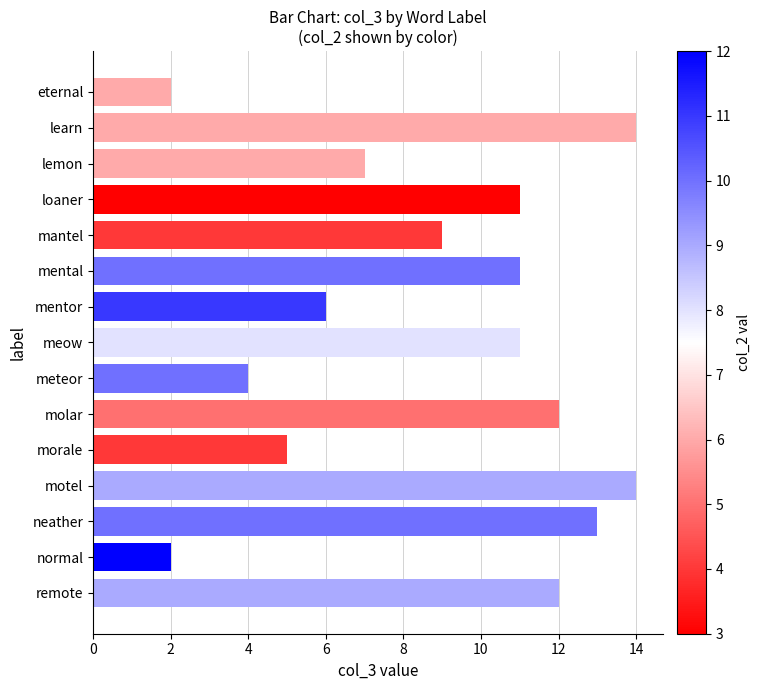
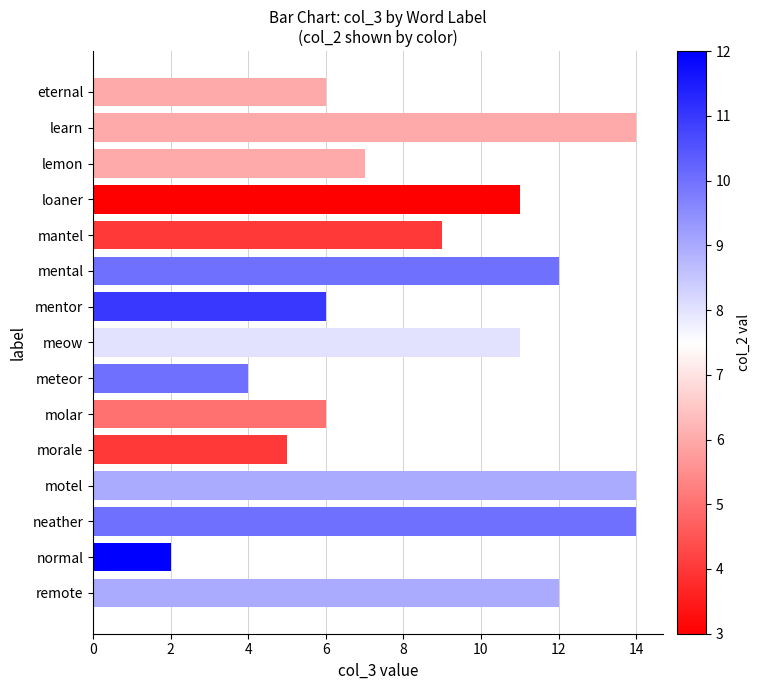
eternal: 2 -> 6
mental: 11 -> 12
molar: 12 -> 6
neather: 13 -> 14
